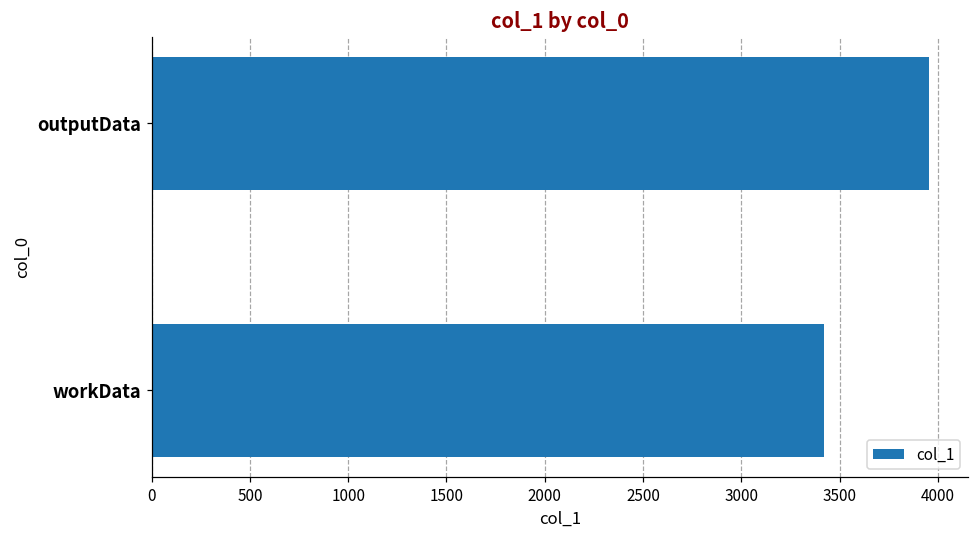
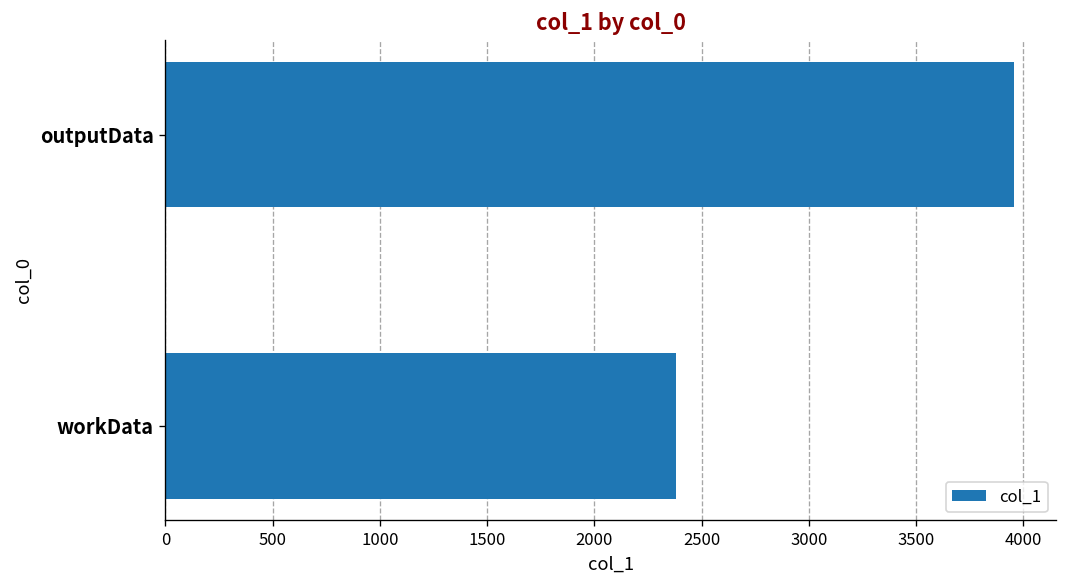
workData: 3420 -> 2380
